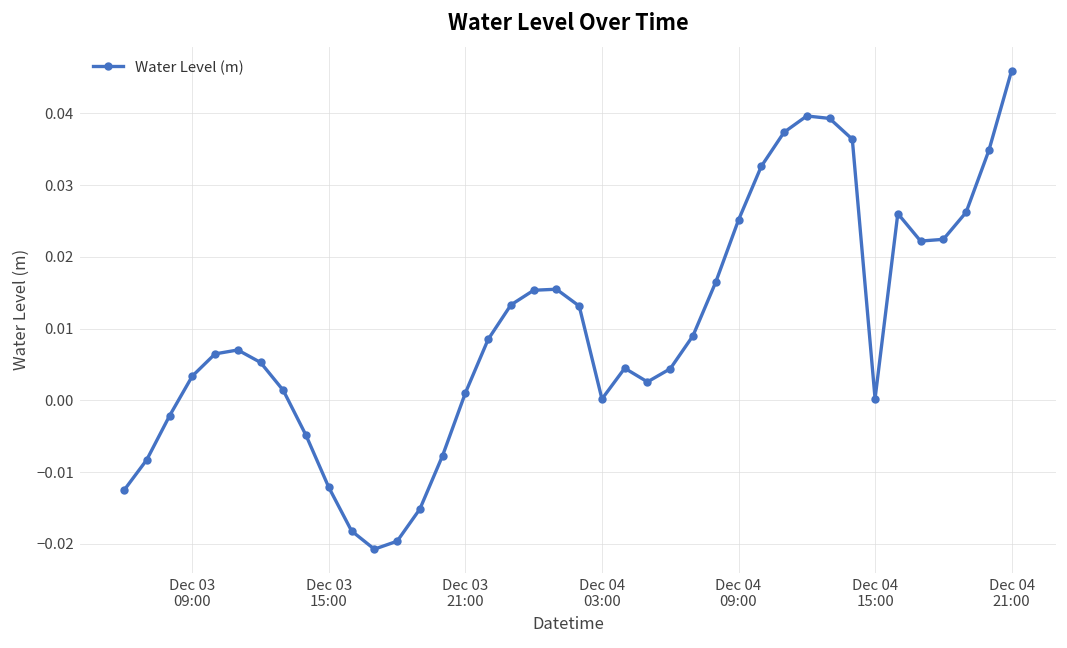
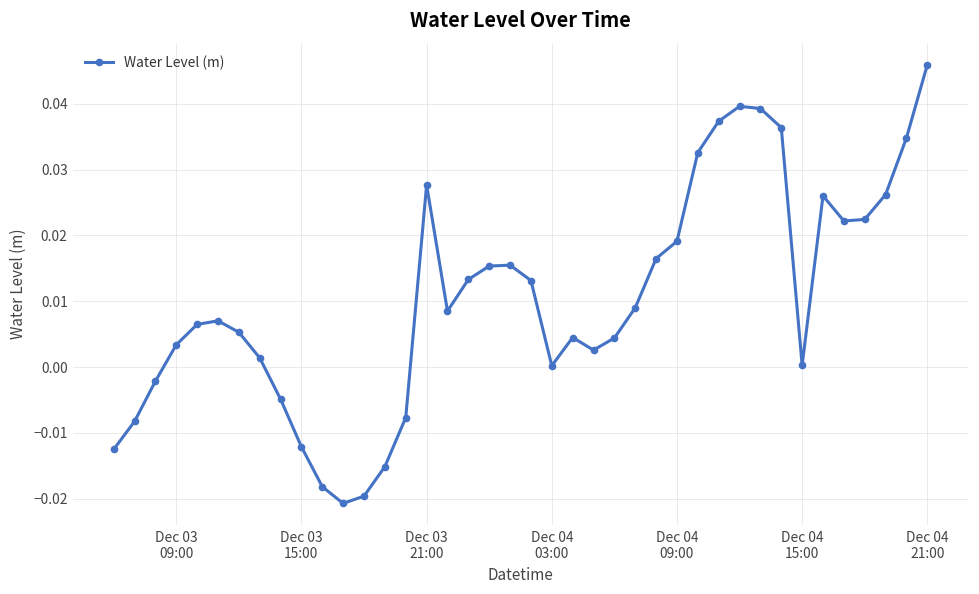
Dec 03 21:00: 0.001 -> 0.028
Dec 04 09:00: 0.025 -> 0.019
